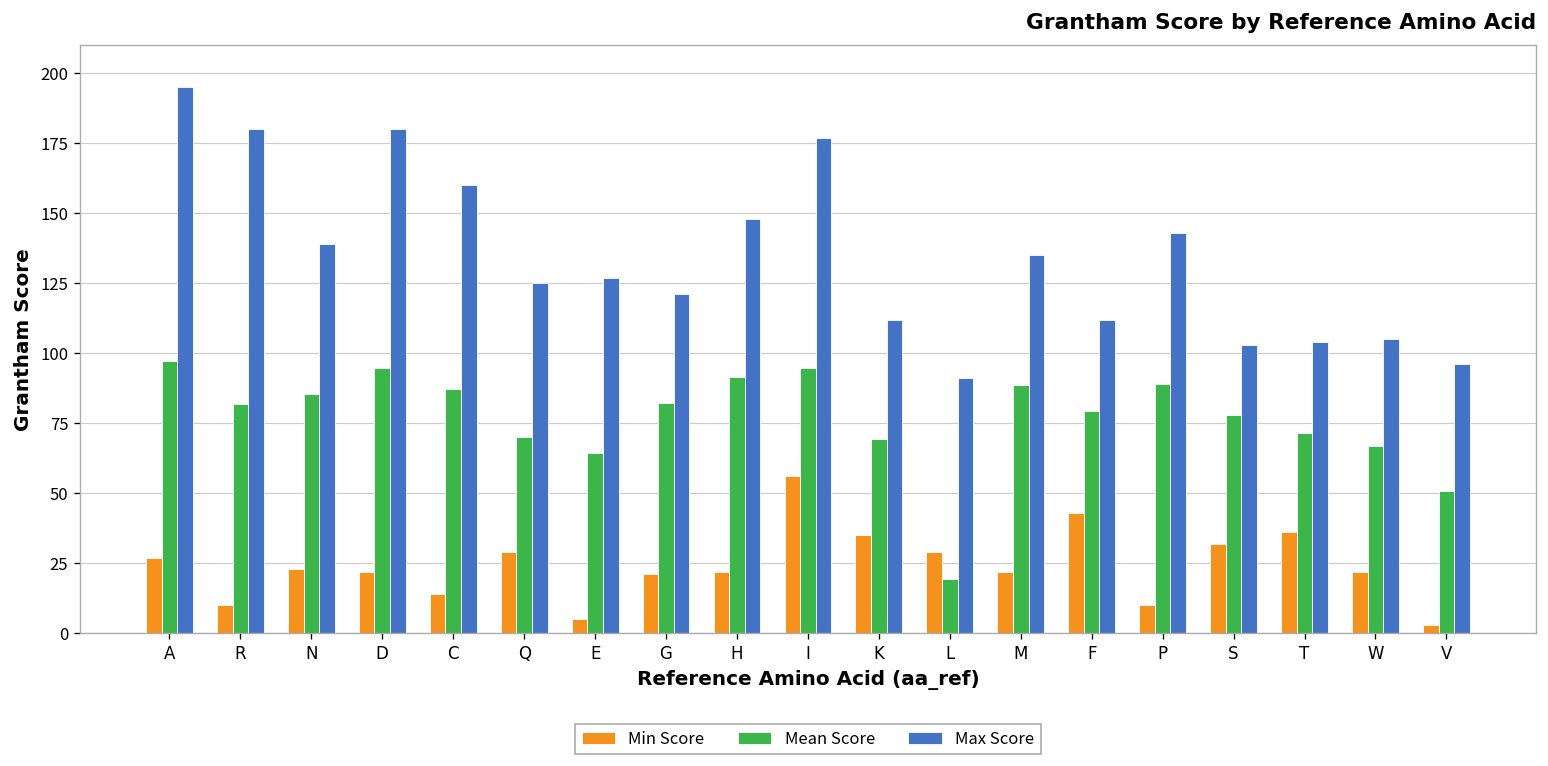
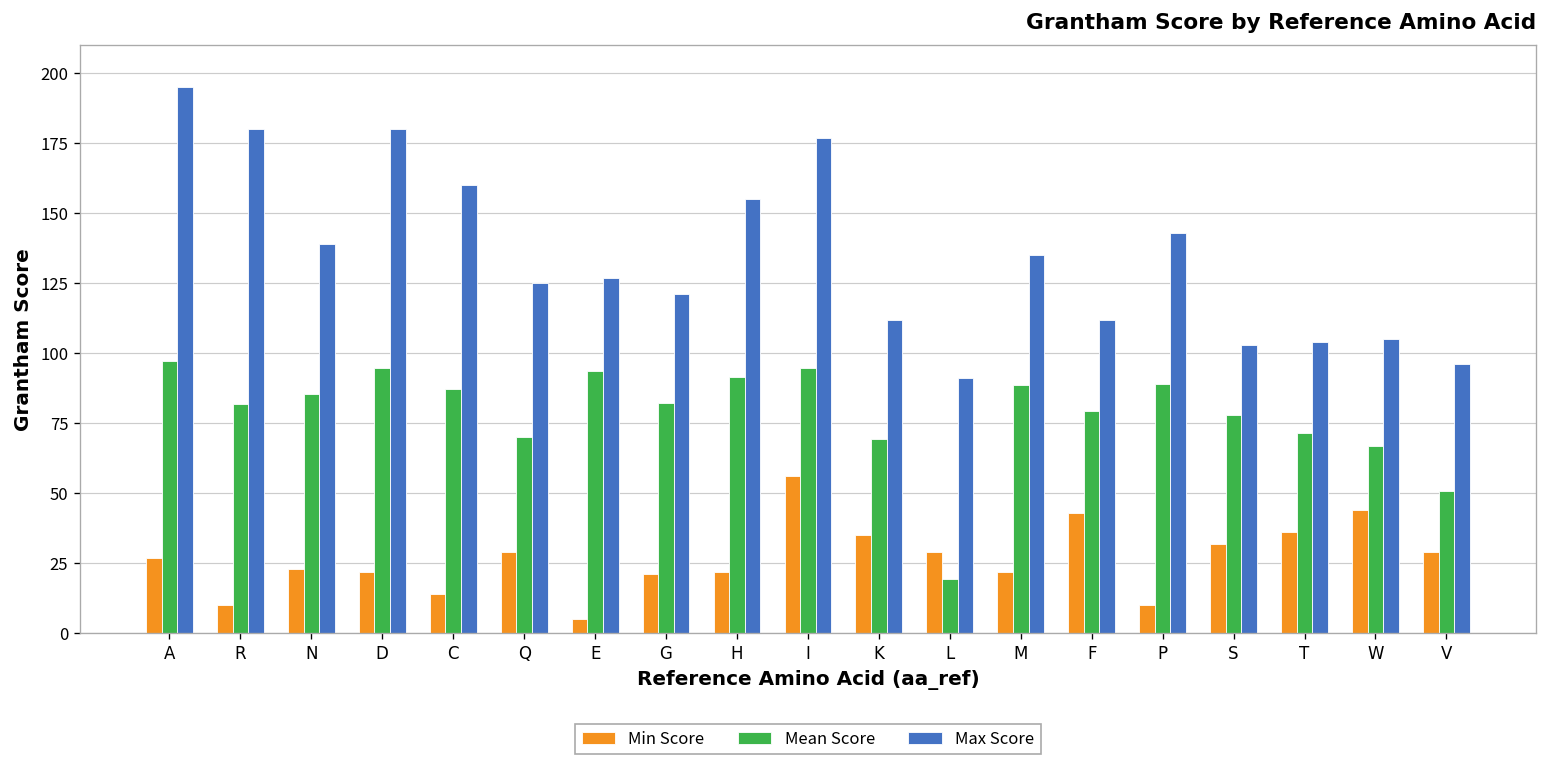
Mean Score, E: 64 -> 94
Max Score, H: 148 -> 155
Min Score, W: 22 -> 44
Min Score, V: 3 -> 29
